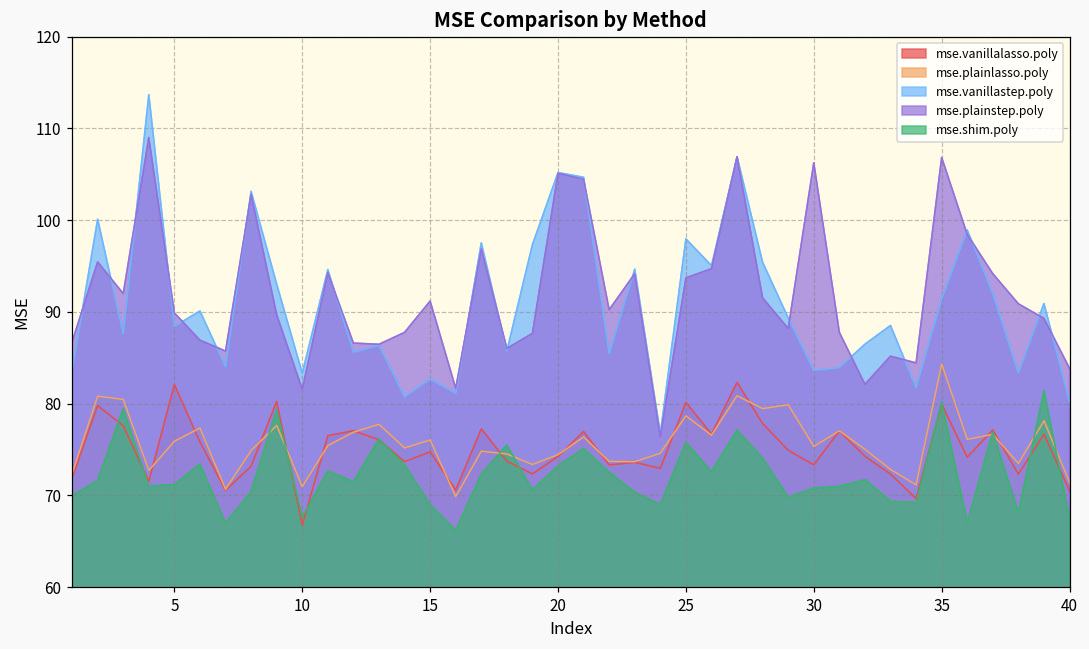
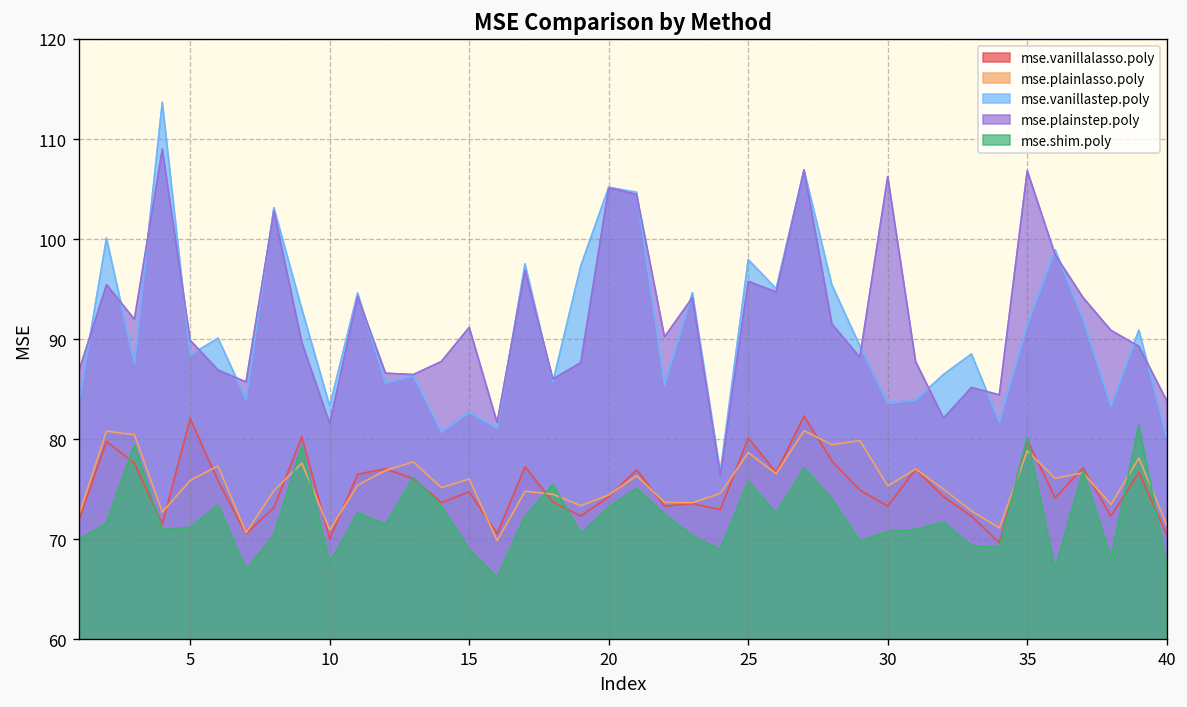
mse.vanillalasso.poly, 10: 67 -> 70
mse.plainstep.poly, 25: 94 -> 96
mse.plainlasso.poly, 35: 84 -> 79
